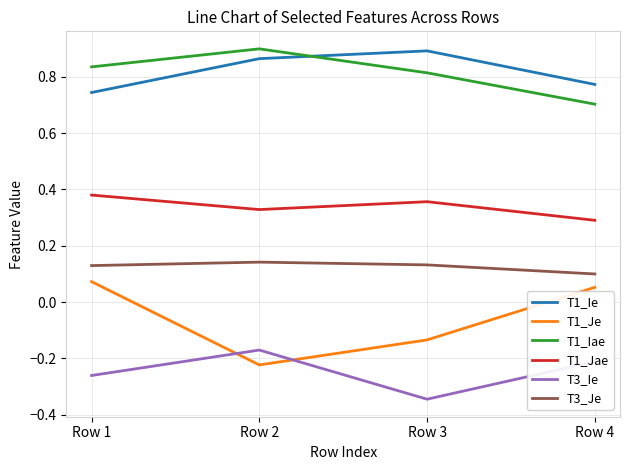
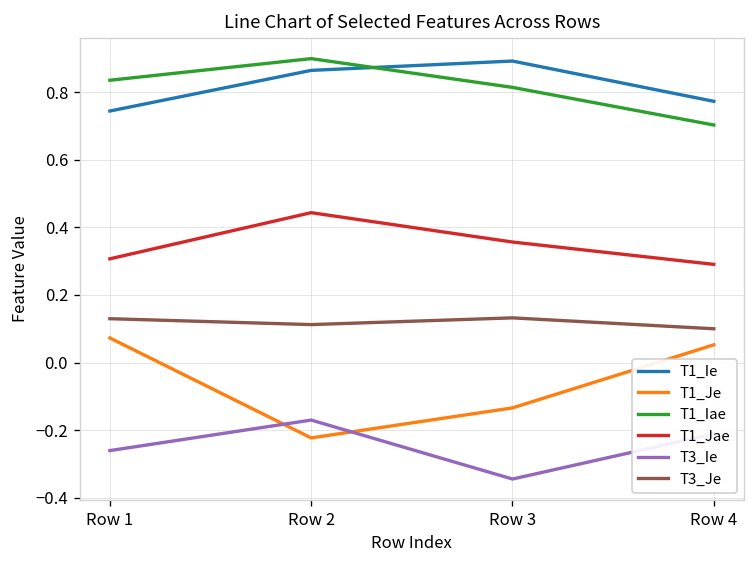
T1_Jae, Row 1: 0.38 -> 0.31
T1_Jae, Row 2: 0.33 -> 0.44
T3_Je, Row 2: 0.14 -> 0.11
